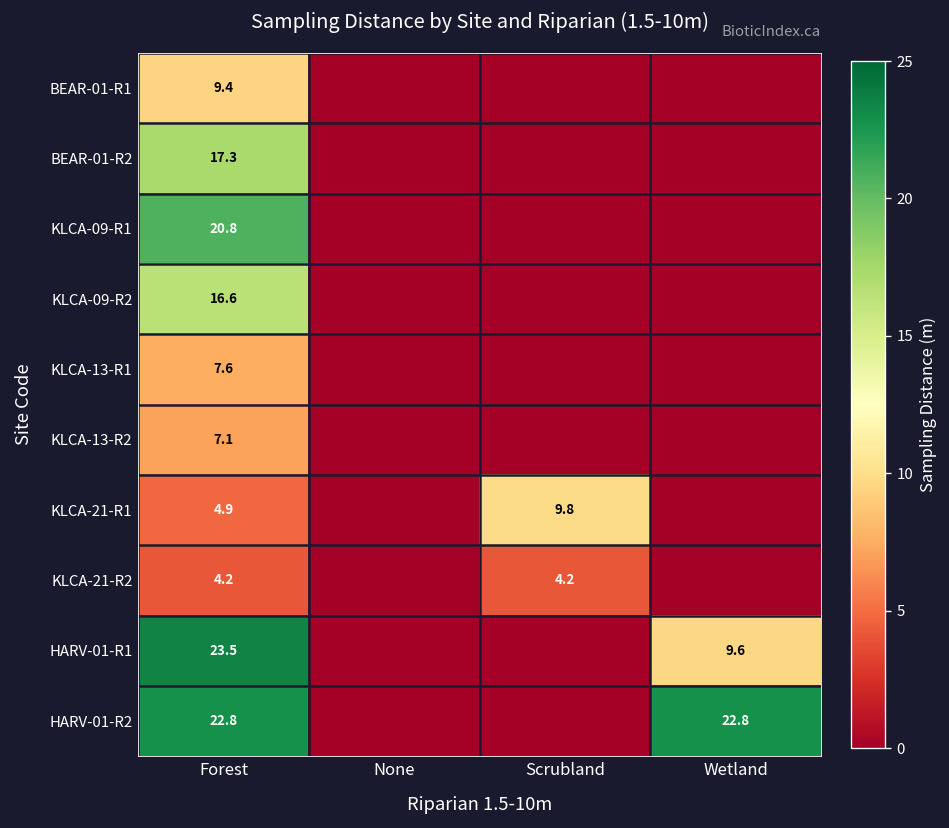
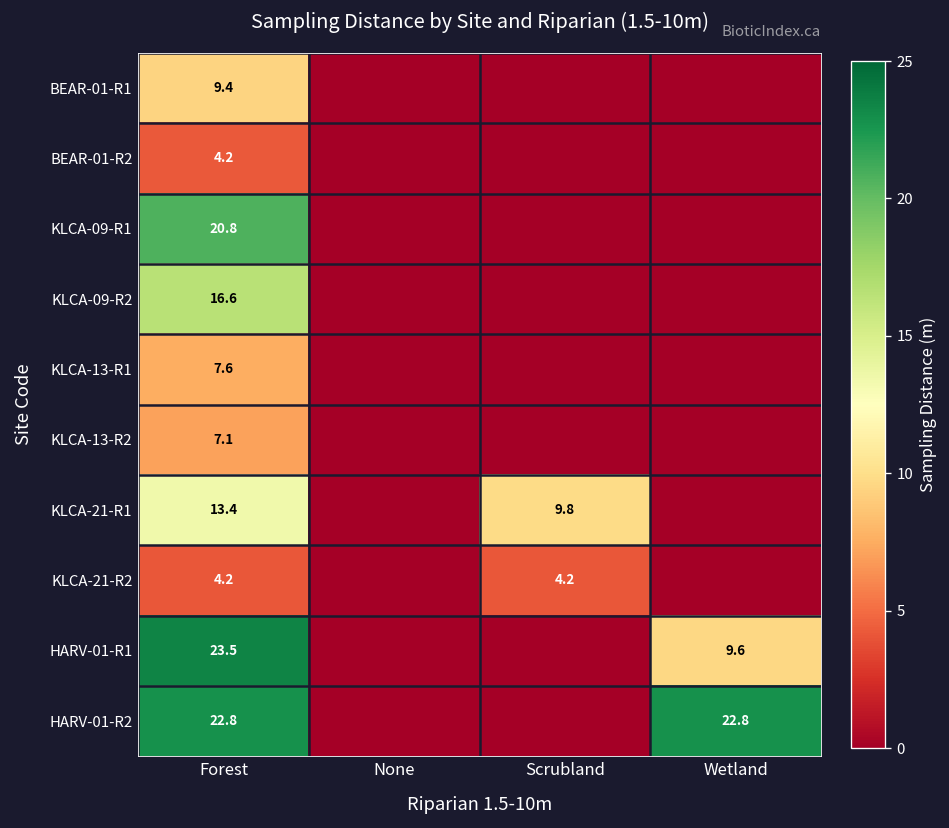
BEAR-01-R2, Forest: 17.3 -> 4.2
KLCA-21-R1, Forest: 4.9 -> 13.4
